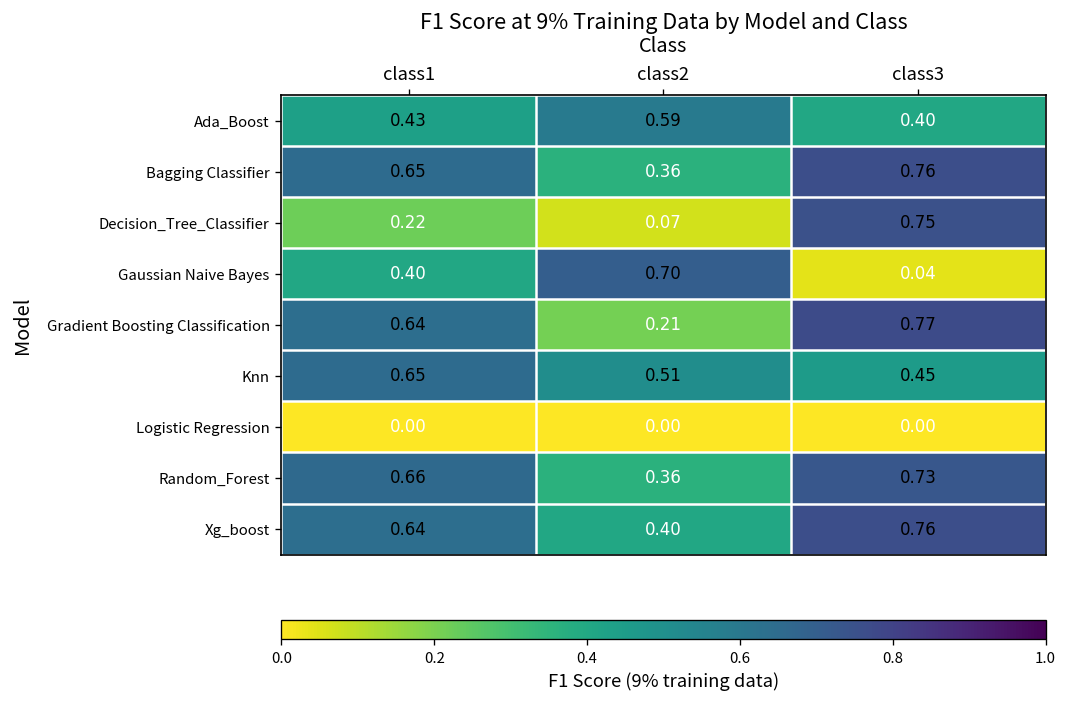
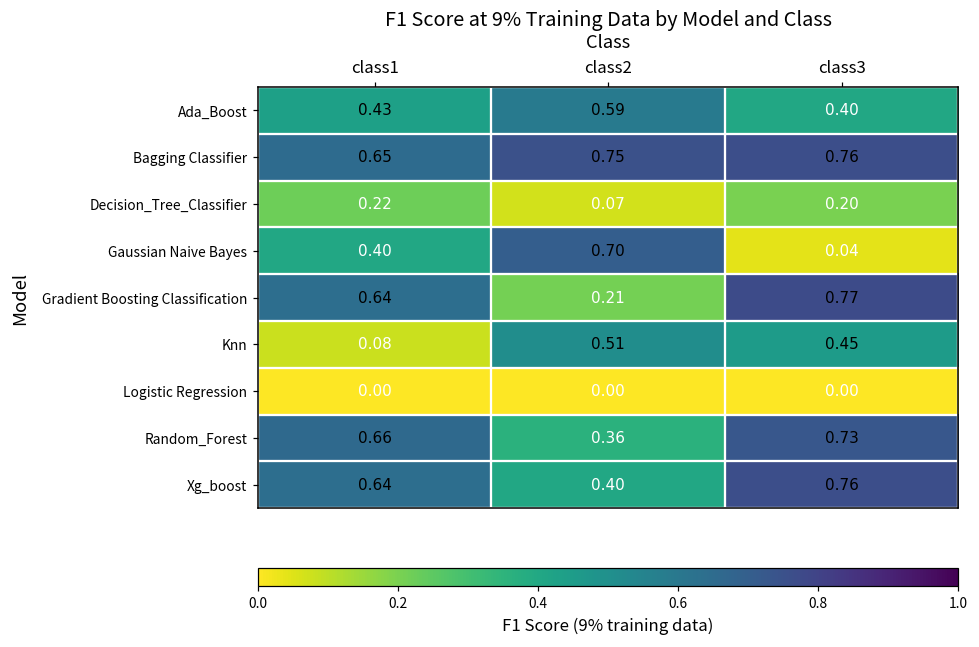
Bagging Classifier, class2: 0.36 -> 0.75
Decision_Tree_Classifier, class3: 0.75 -> 0.20
Knn, class1: 0.65 -> 0.08
